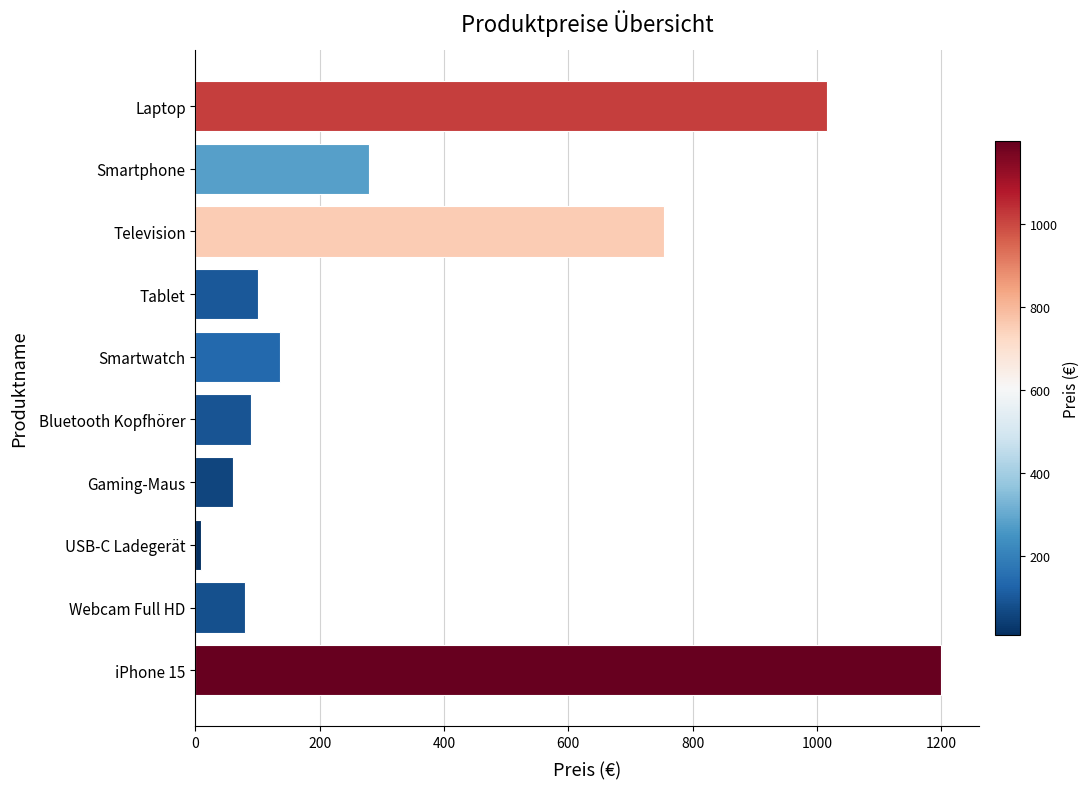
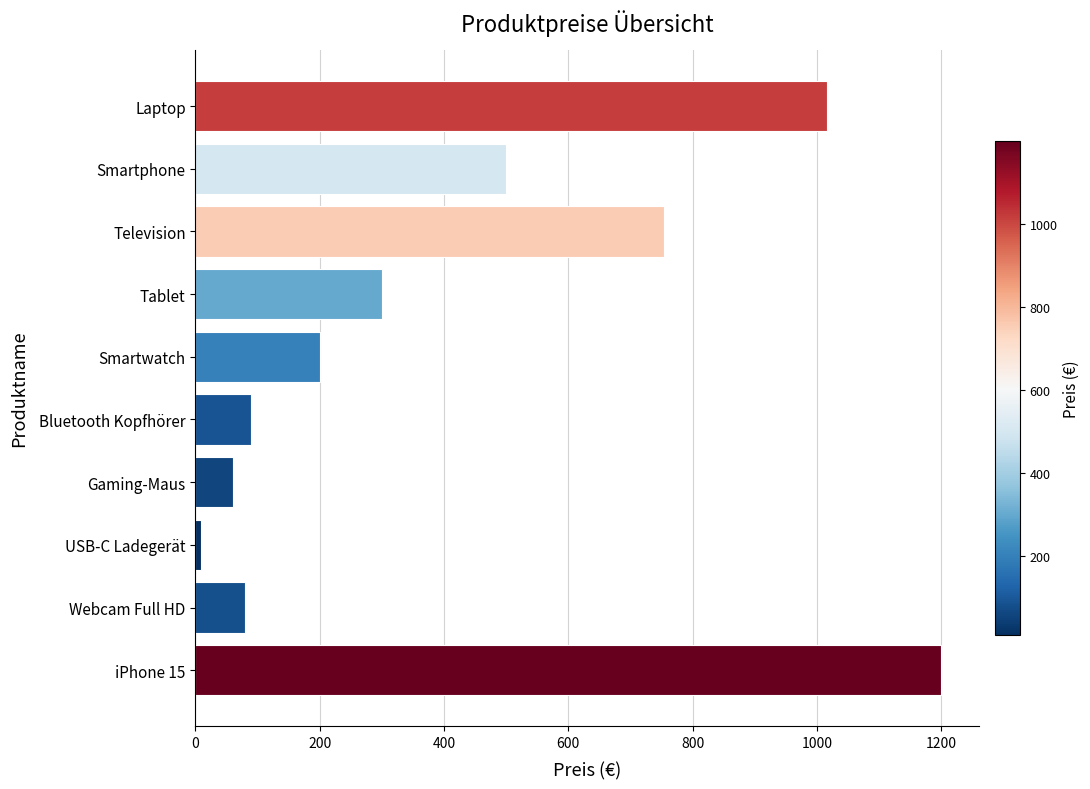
Smartphone: 280 -> 500
Tablet: 100 -> 300
Smartwatch: 140 -> 200
